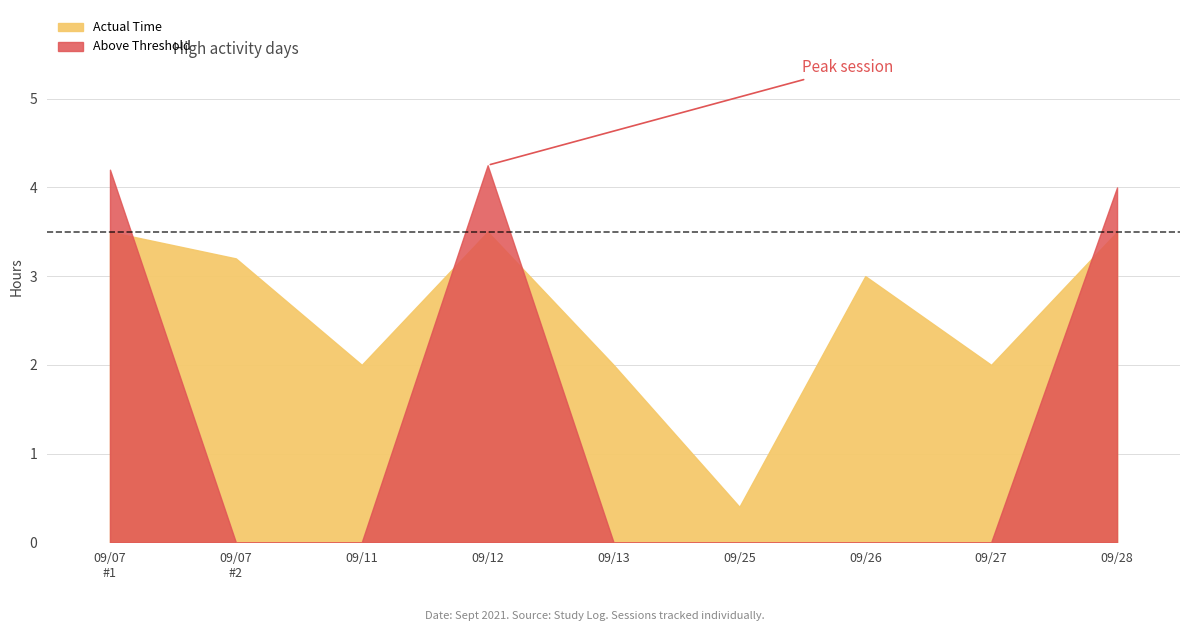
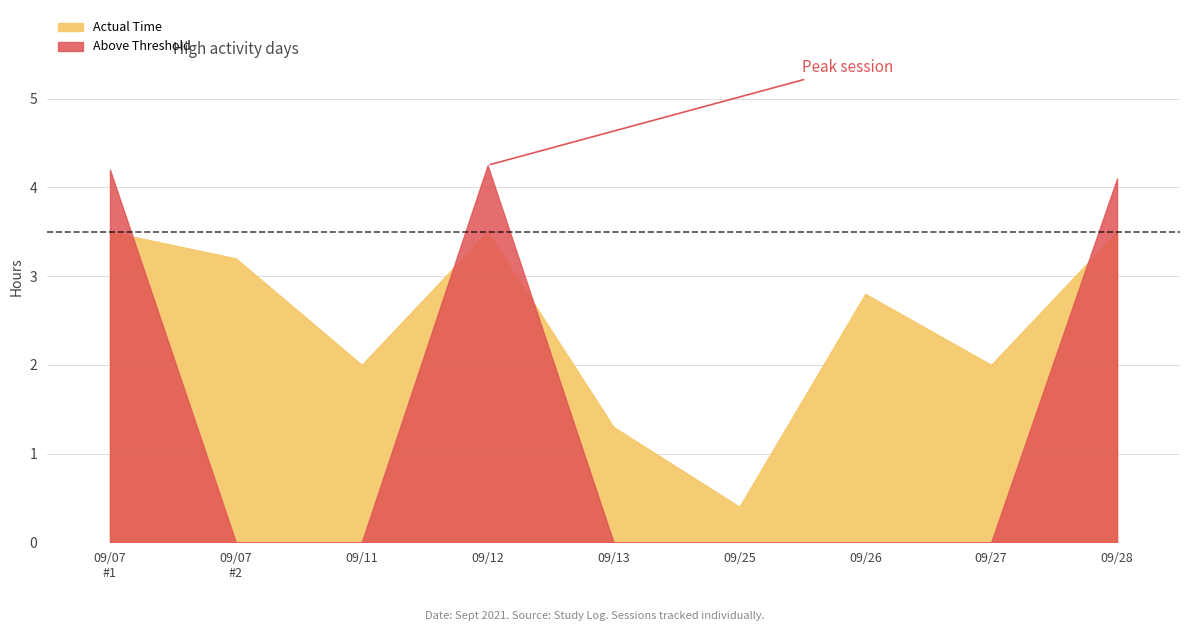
Actual Time, 09/13: 2.0 -> 1.3
Actual Time, 09/26: 3.0 -> 2.8
Above Threshold, 09/28: 4.0 -> 4.1
